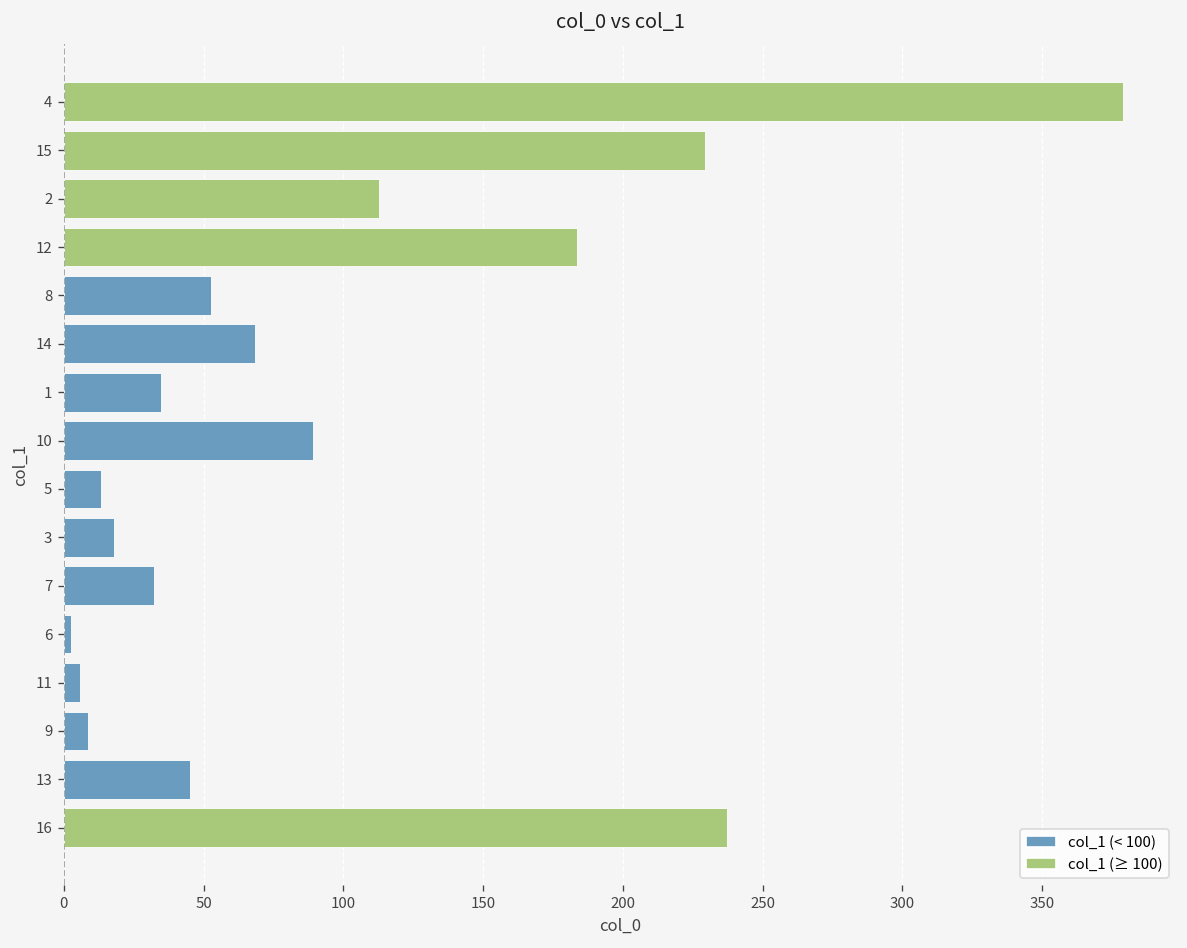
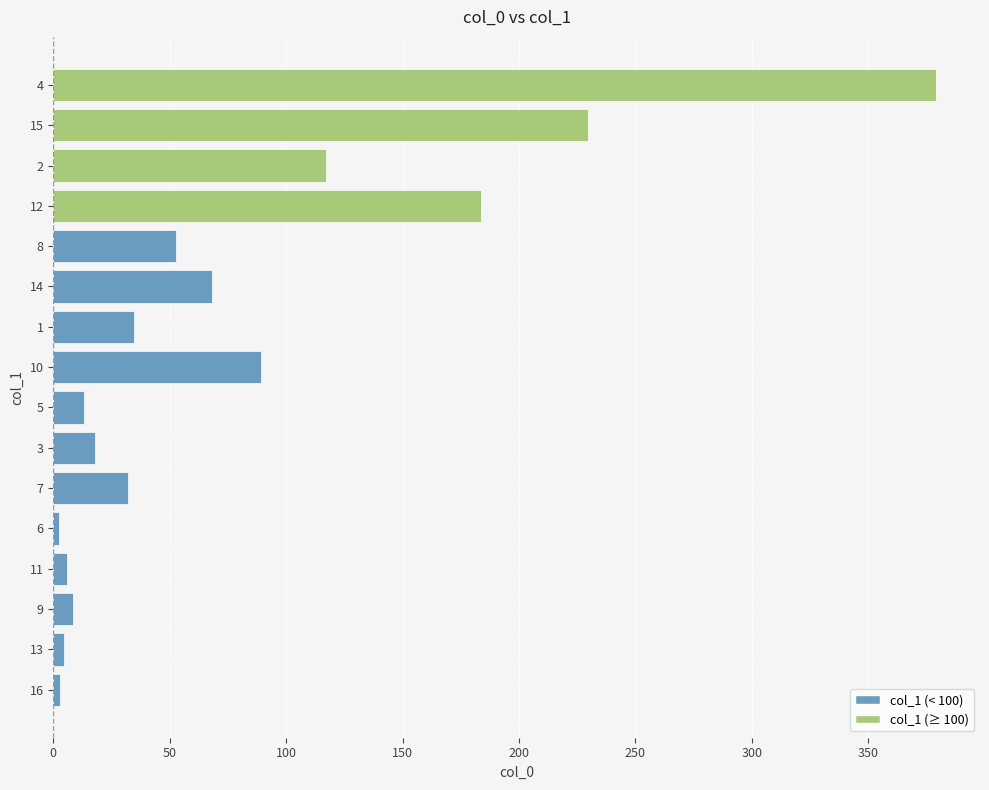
2: 113 -> 117
13: 45 -> 5
16: 237 -> 3
